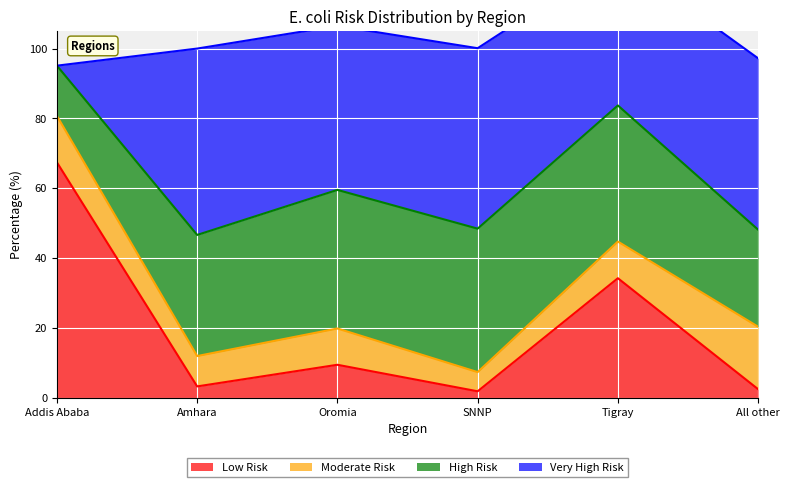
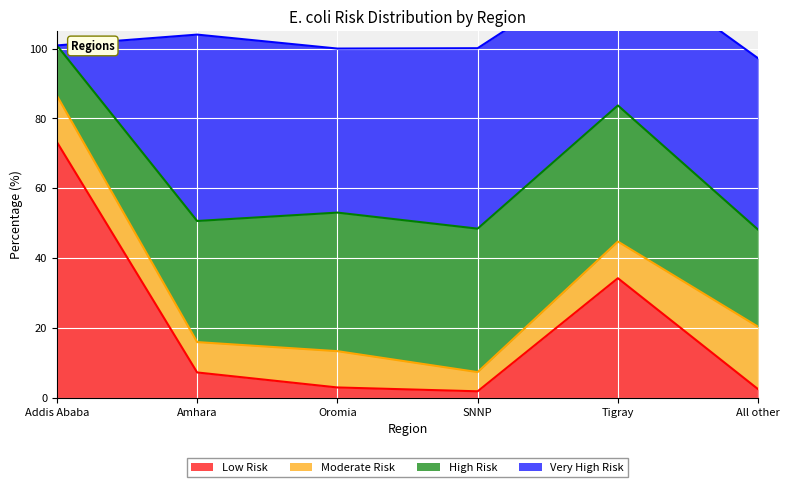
Low Risk, Addis Ababa: 67 -> 73
Low Risk, Amhara: 3 -> 7
Low Risk, Oromia: 9 -> 3
